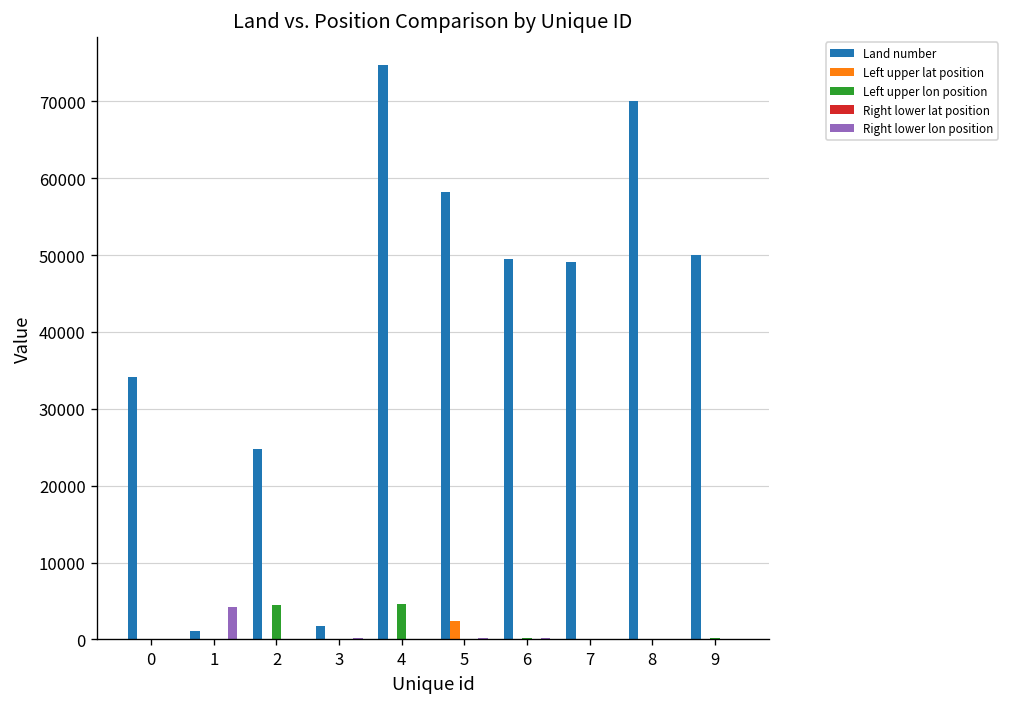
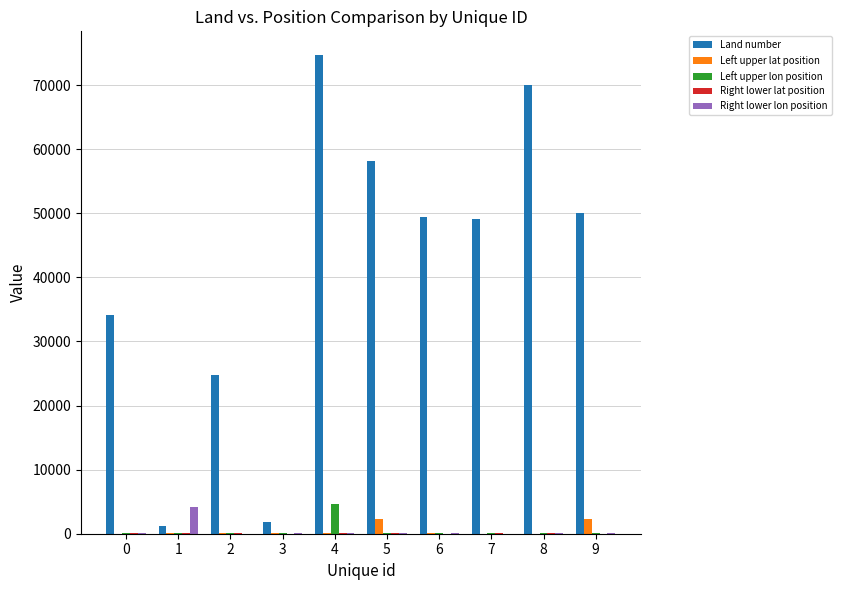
Left upper lon position, 2: 4000 -> 0
Left upper lat position, 9: 0 -> 2000
